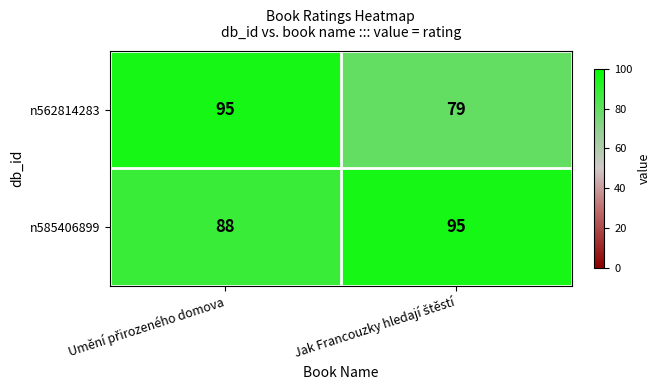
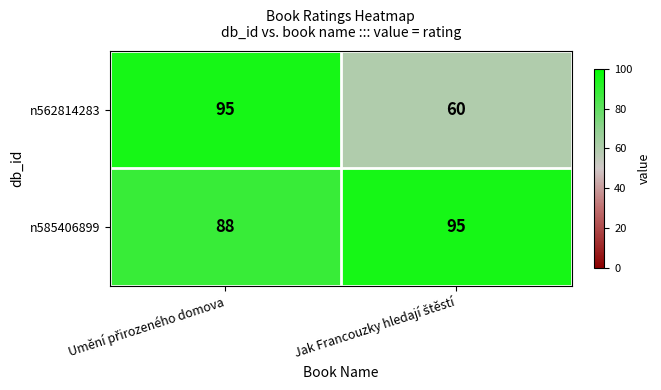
n562814283, Jak Francouzky hledají štěstí: 79 -> 60
